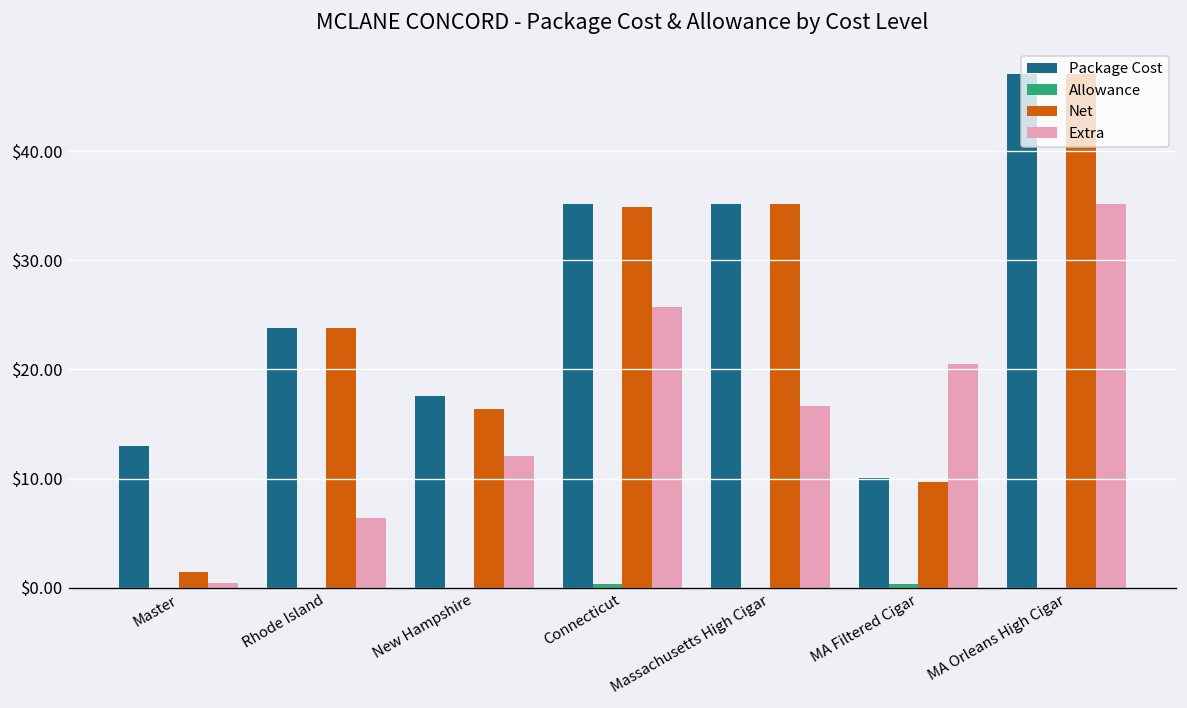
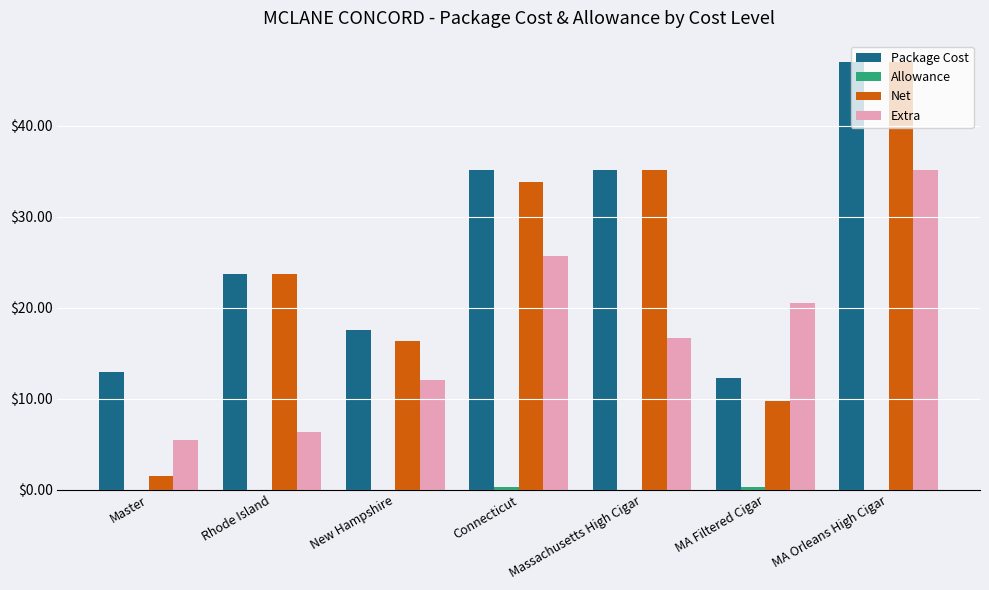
Extra, Master: $0 -> $5
Net, Connecticut: $35 -> $34
Package Cost, MA Filtered Cigar: $10 -> $12
